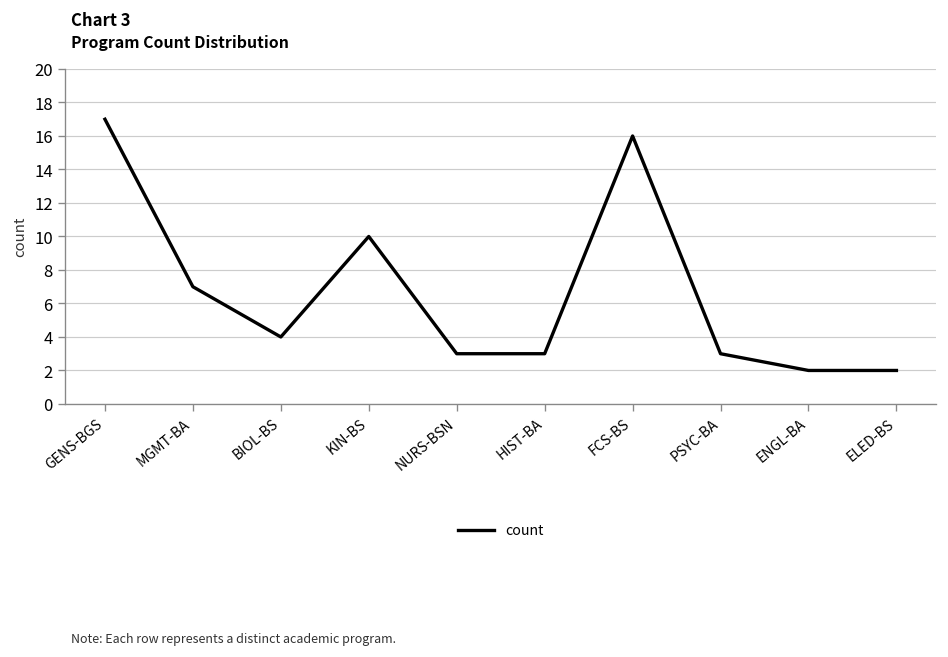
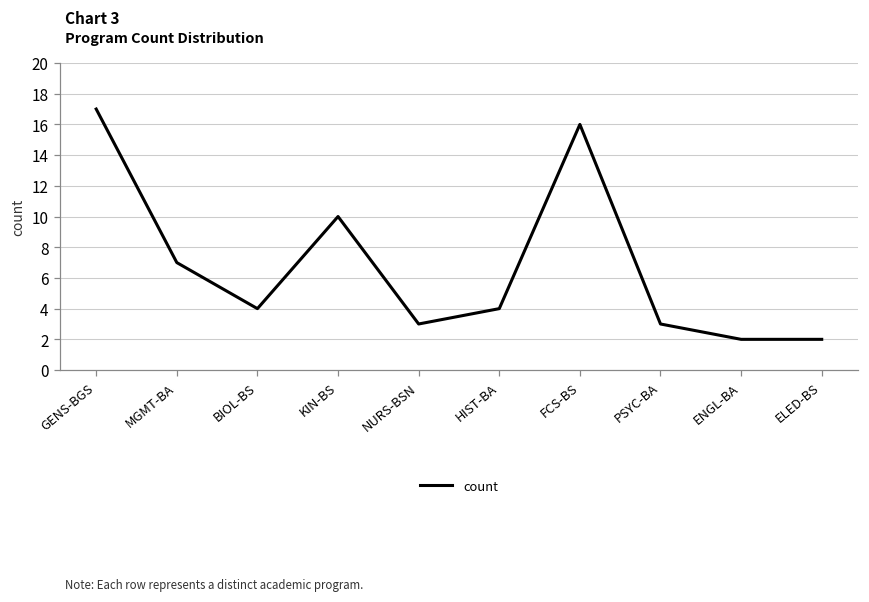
HIST-BA: 3 -> 4
